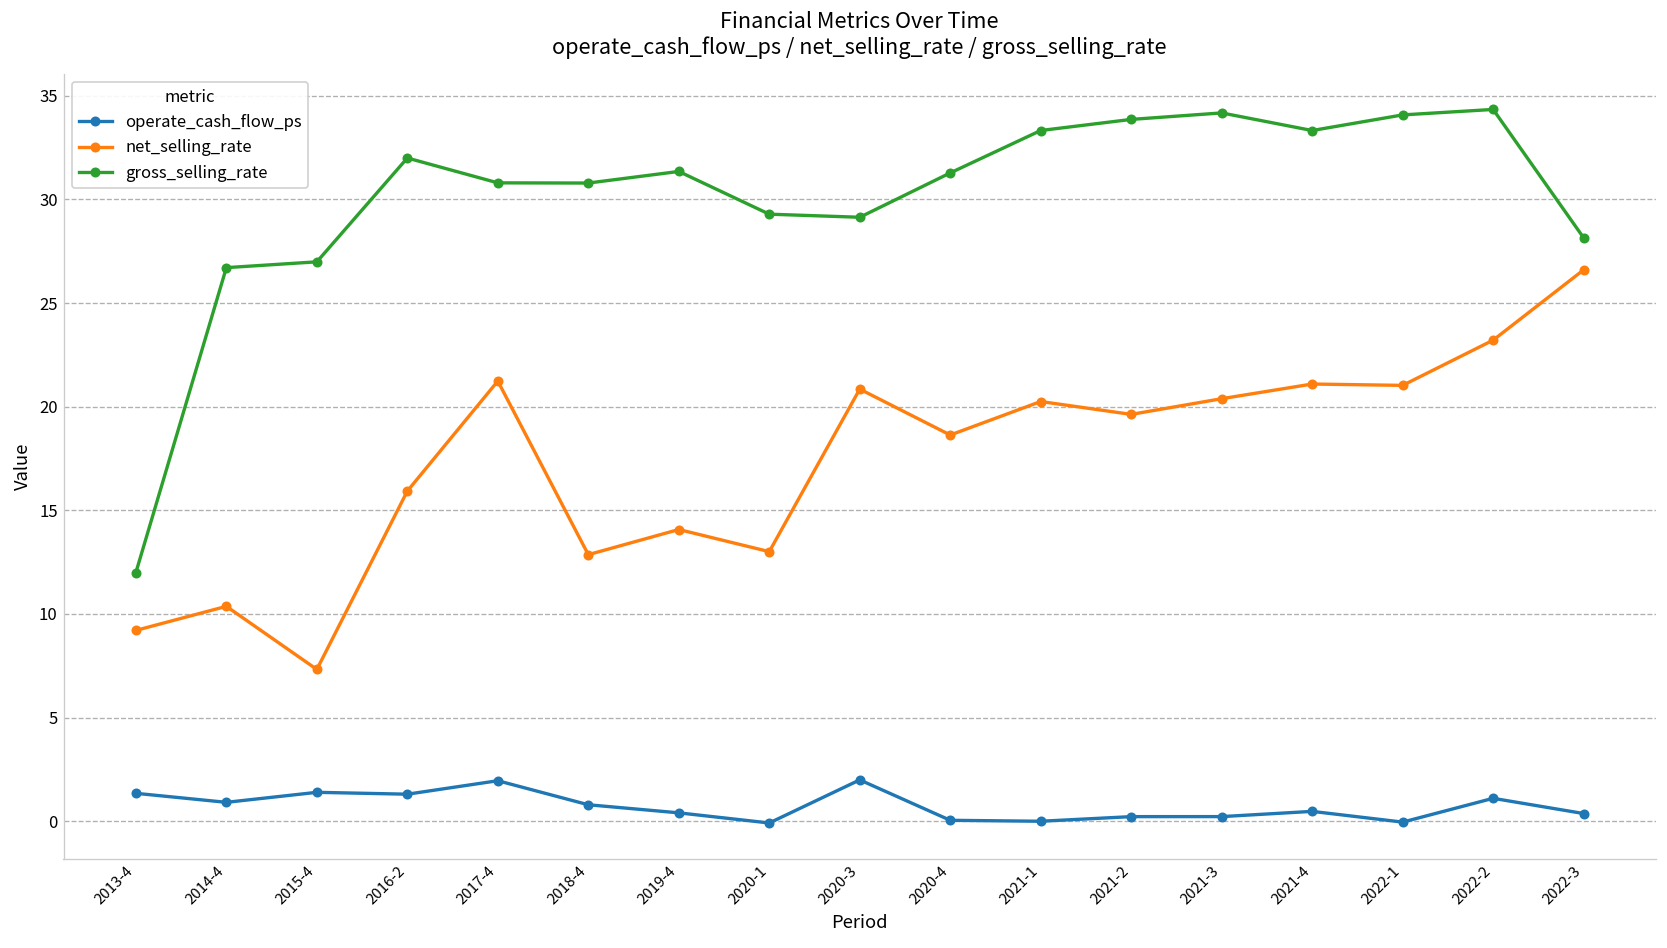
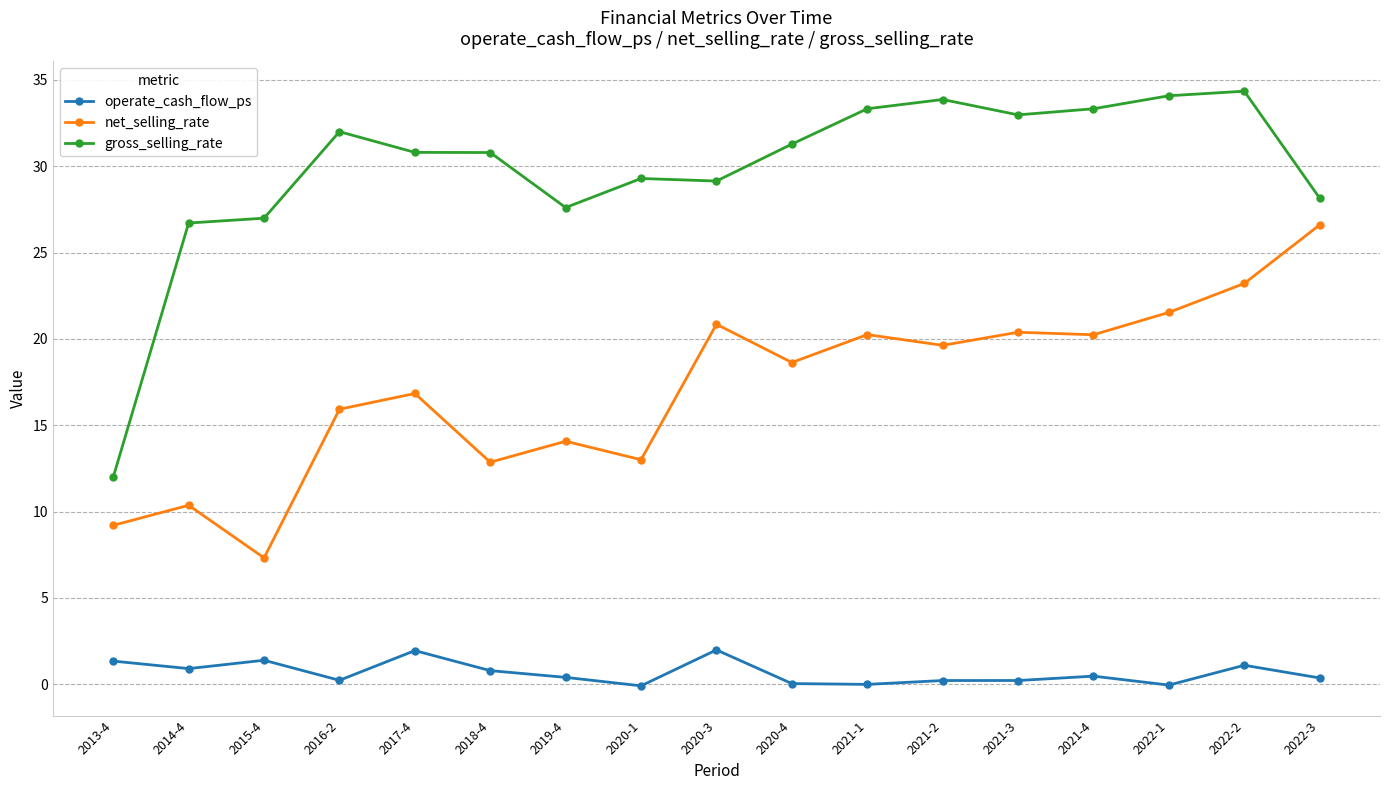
operate_cash_flow_ps, 2016-2: 1.3 -> 0.2
net_selling_rate, 2017-4: 21.2 -> 16.8
gross_selling_rate, 2019-4: 31.4 -> 27.6
gross_selling_rate, 2021-3: 34.2 -> 33.0
net_selling_rate, 2021-4: 21.1 -> 20.2
net_selling_rate, 2022-1: 21.0 -> 21.5
